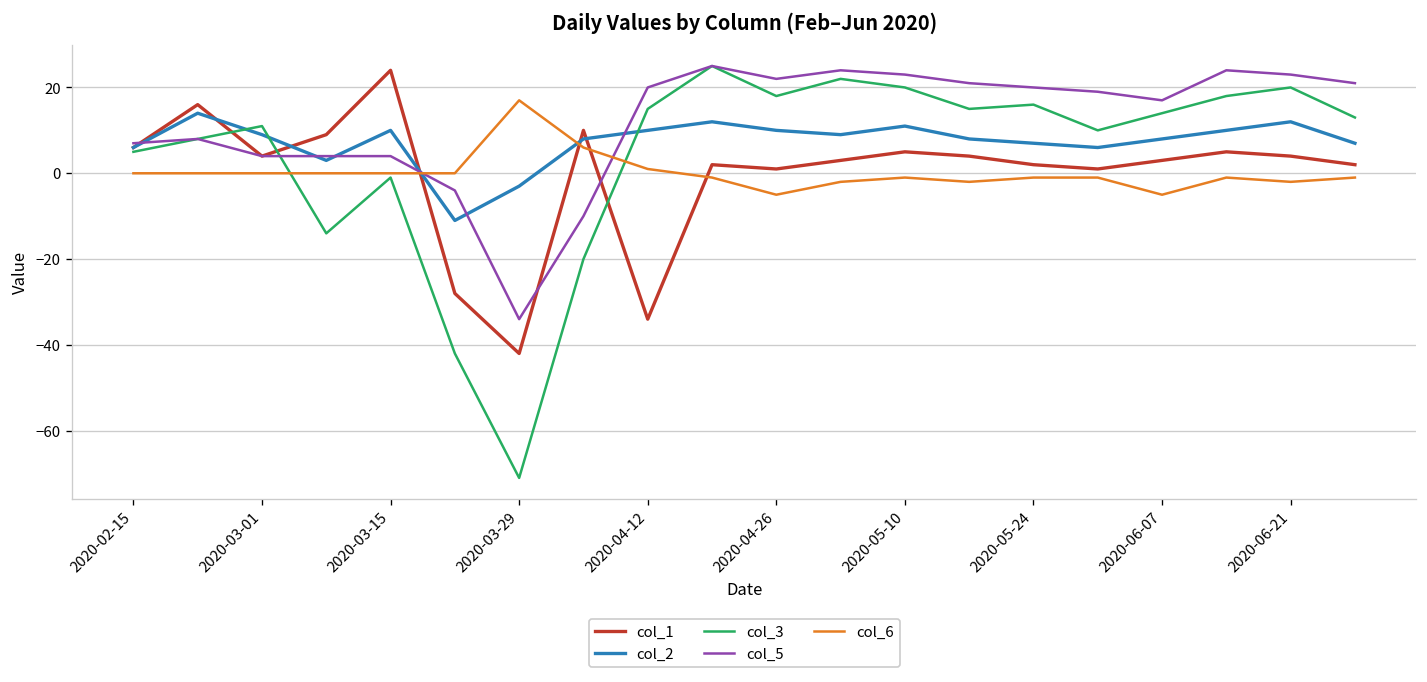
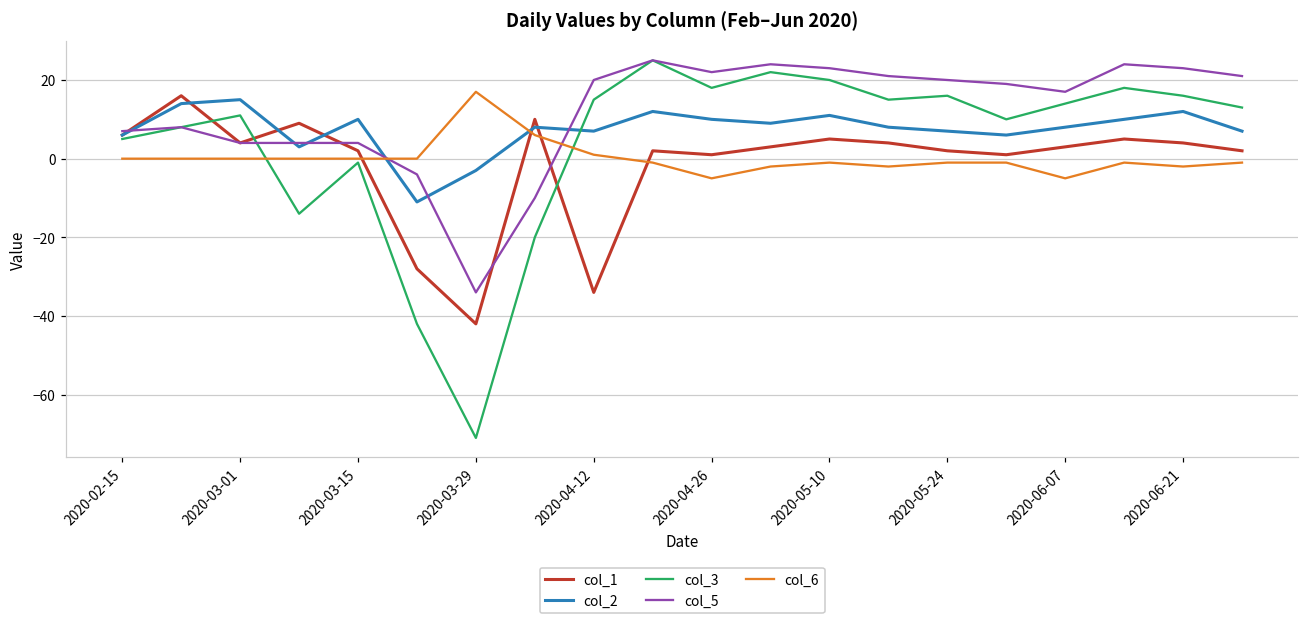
col_2, 2020-03-01: 9 -> 15
col_1, 2020-03-15: 24 -> 2
col_2, 2020-04-12: 10 -> 7
col_3, 2020-06-21: 20 -> 16
